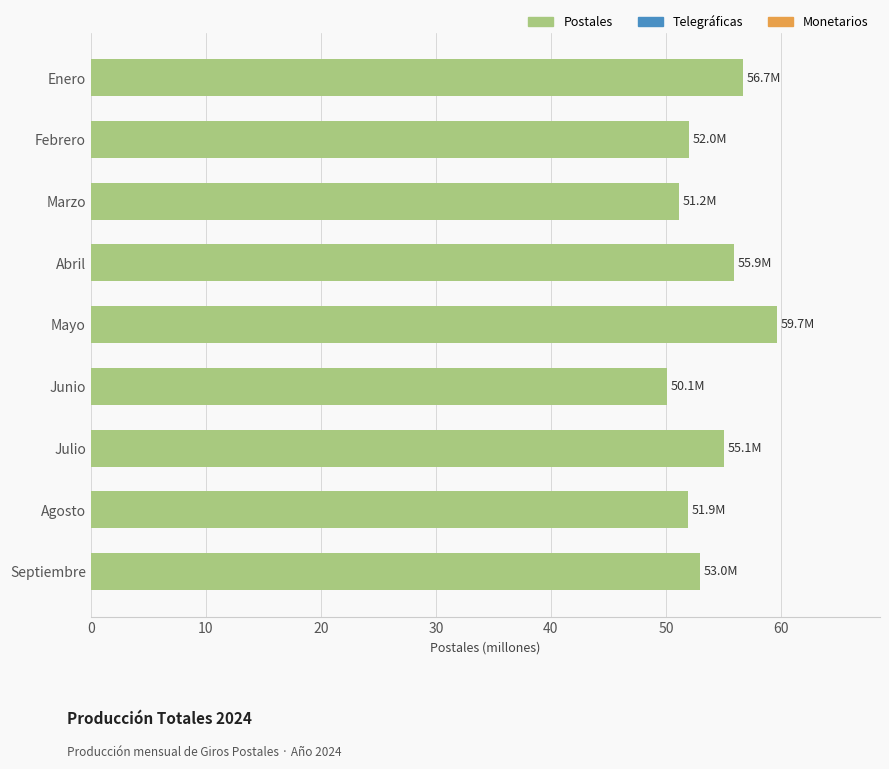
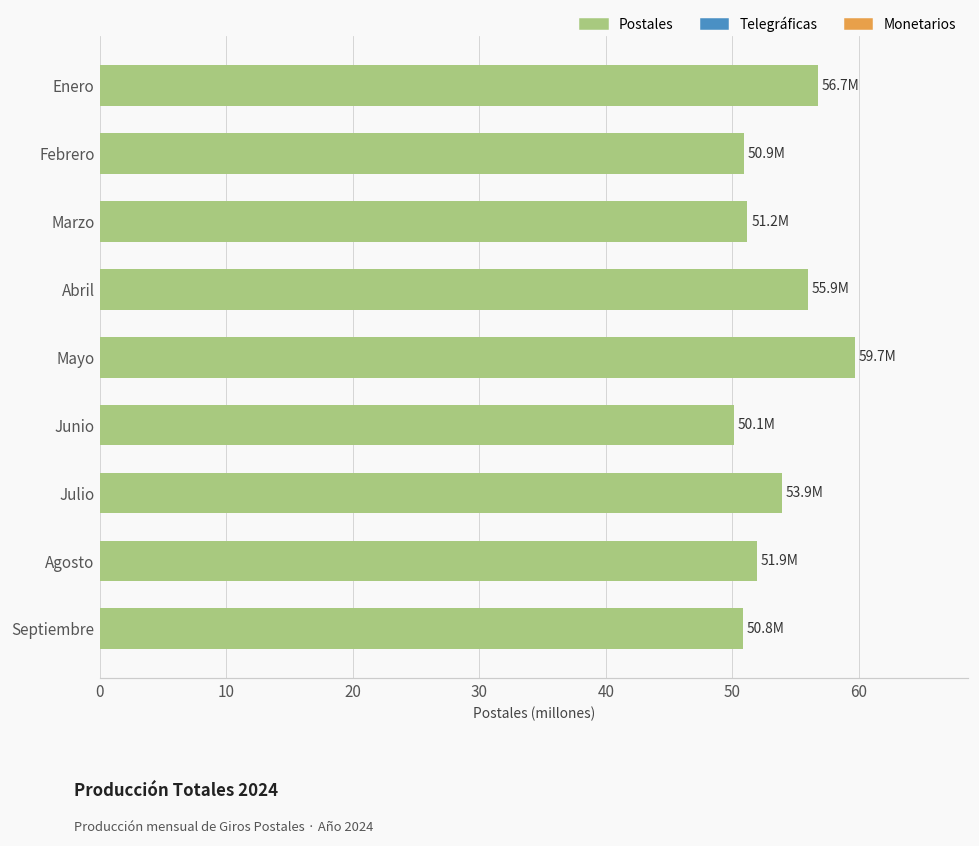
Febrero: 52.0M -> 50.9M
Julio: 55.1M -> 53.9M
Septiembre: 53.0M -> 50.8M
